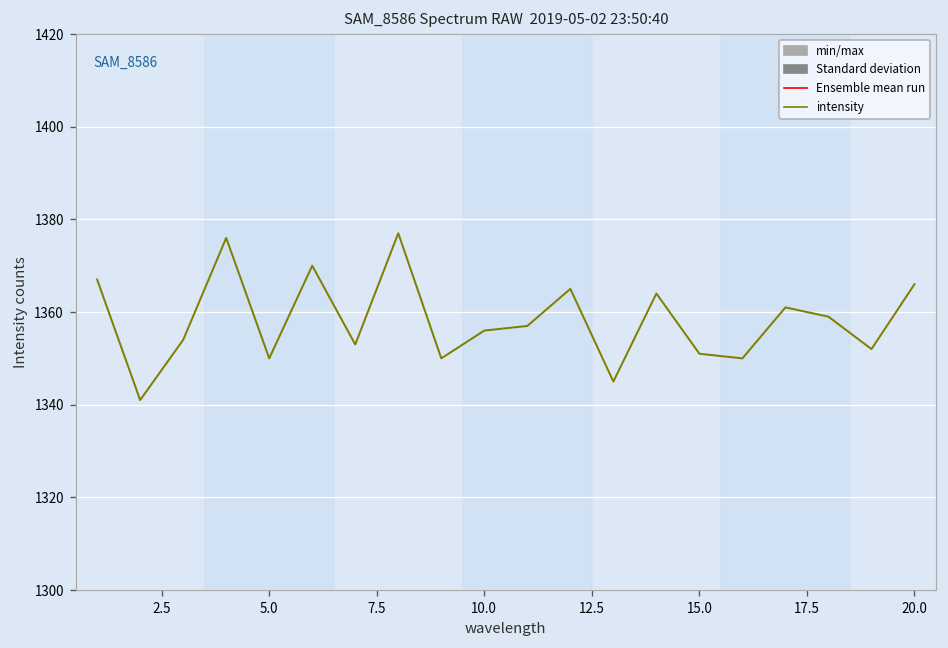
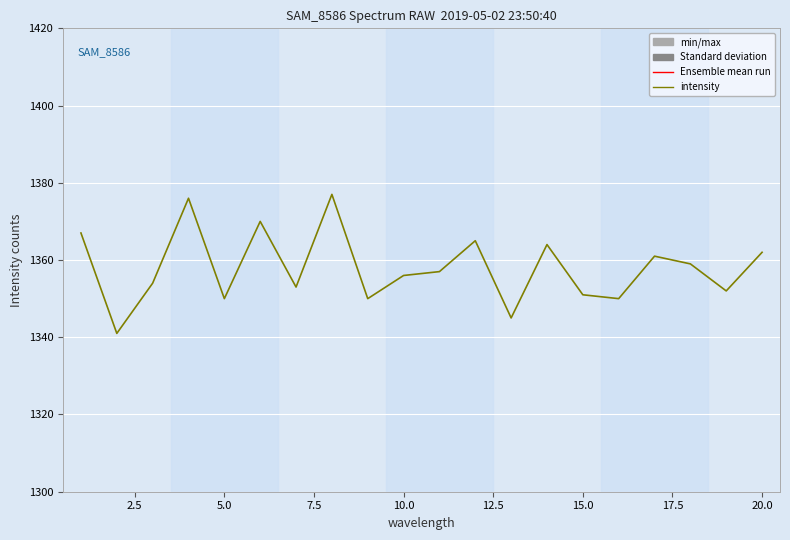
20.0: 1366 -> 1362
